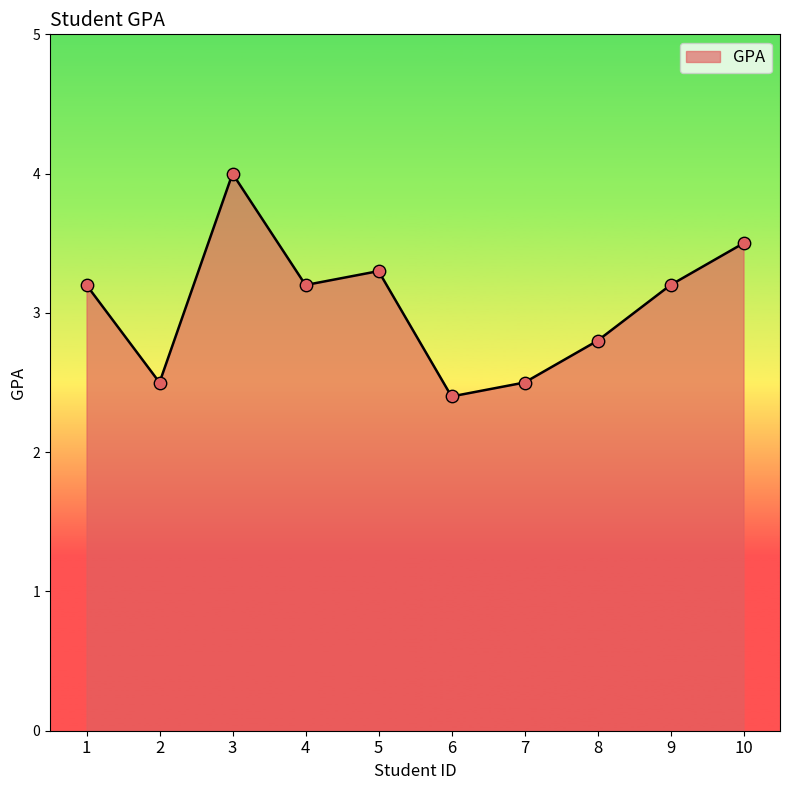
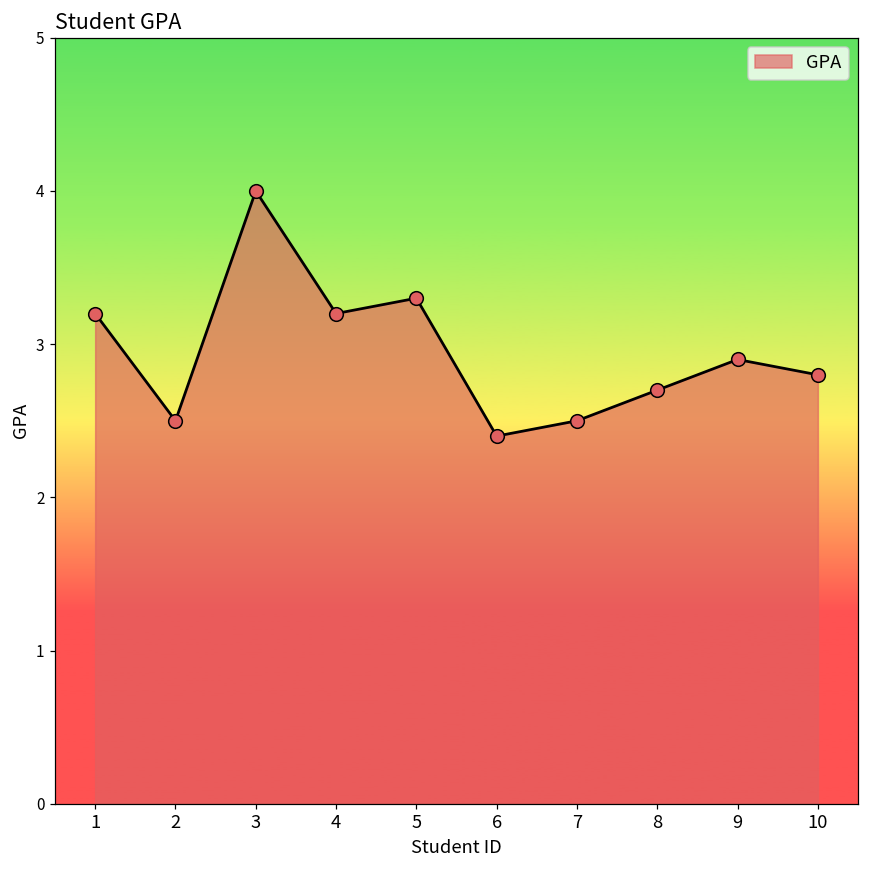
8: 2.8 -> 2.7
9: 3.2 -> 2.9
10: 3.5 -> 2.8
